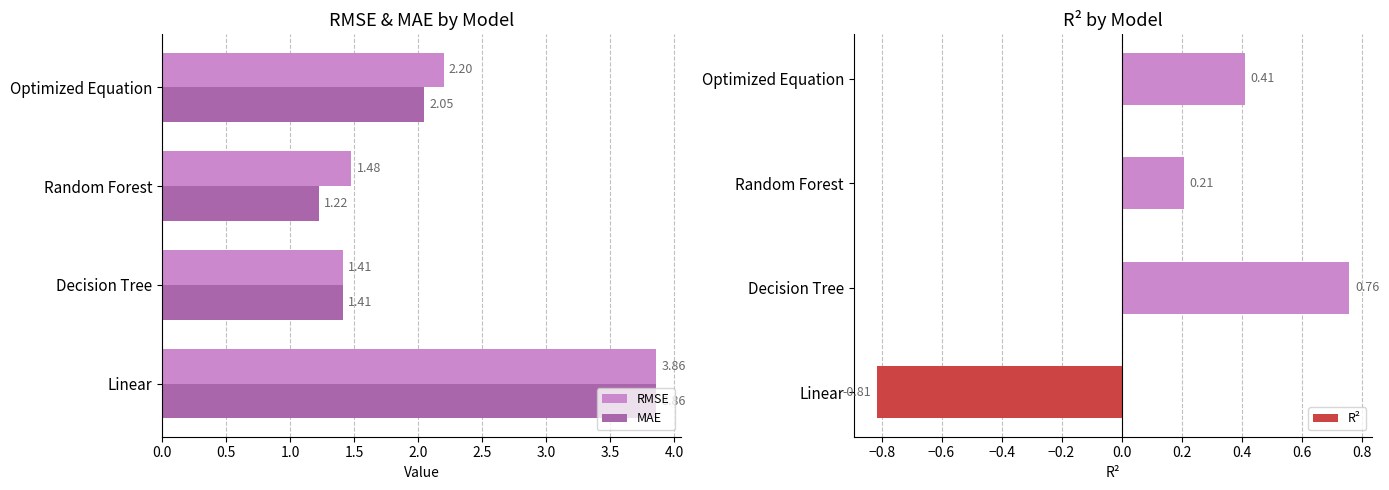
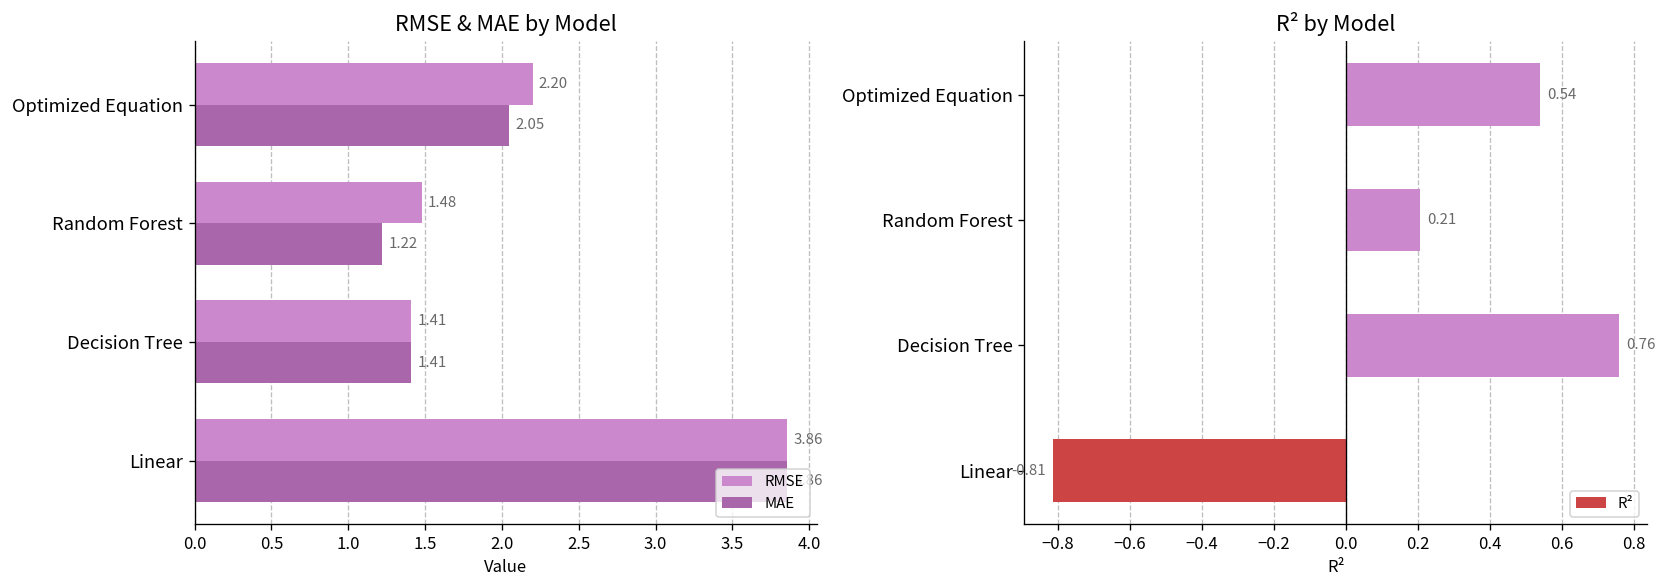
R² by Model, Optimized Equation: 0.41 -> 0.54
